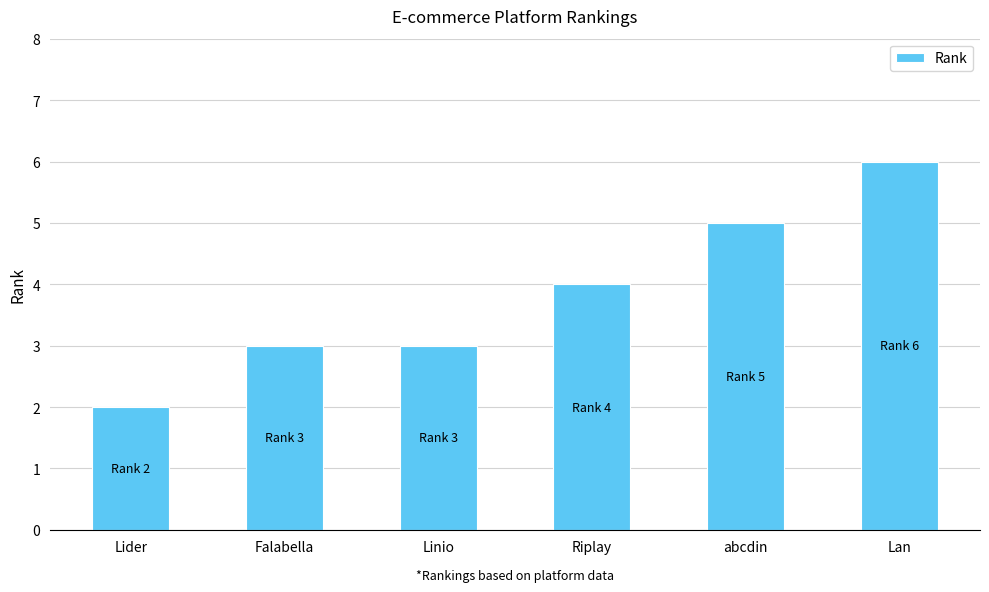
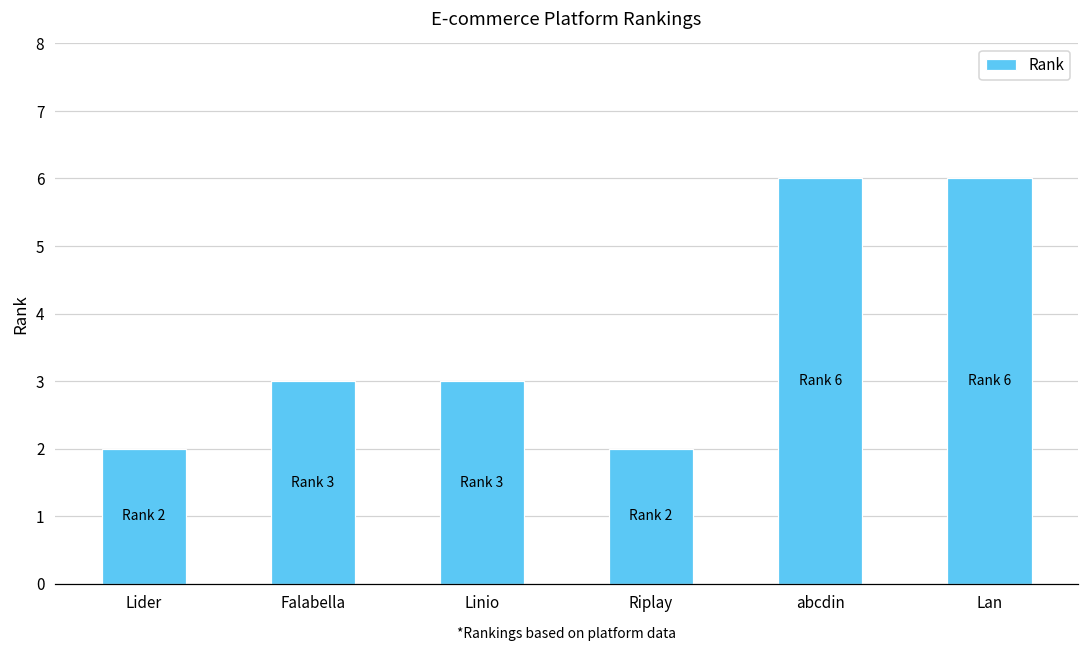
Riplay: 4 -> 2
abcdin: 5 -> 6
